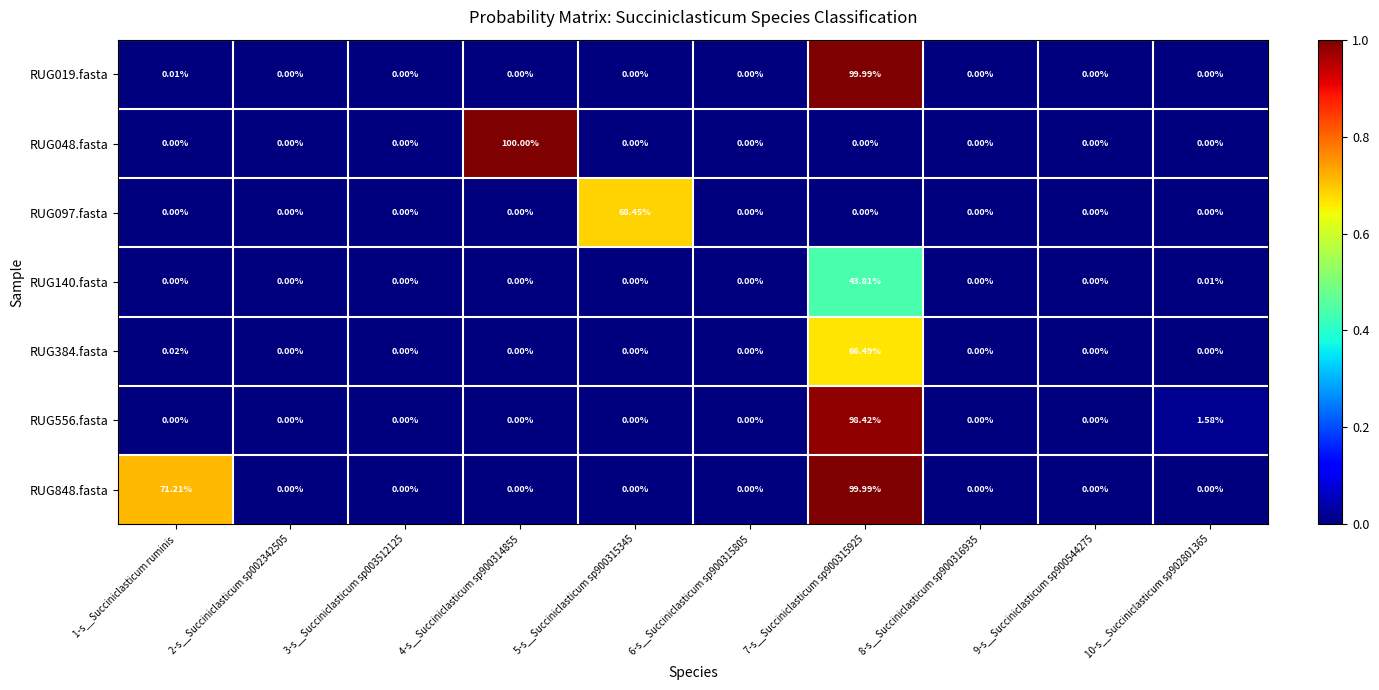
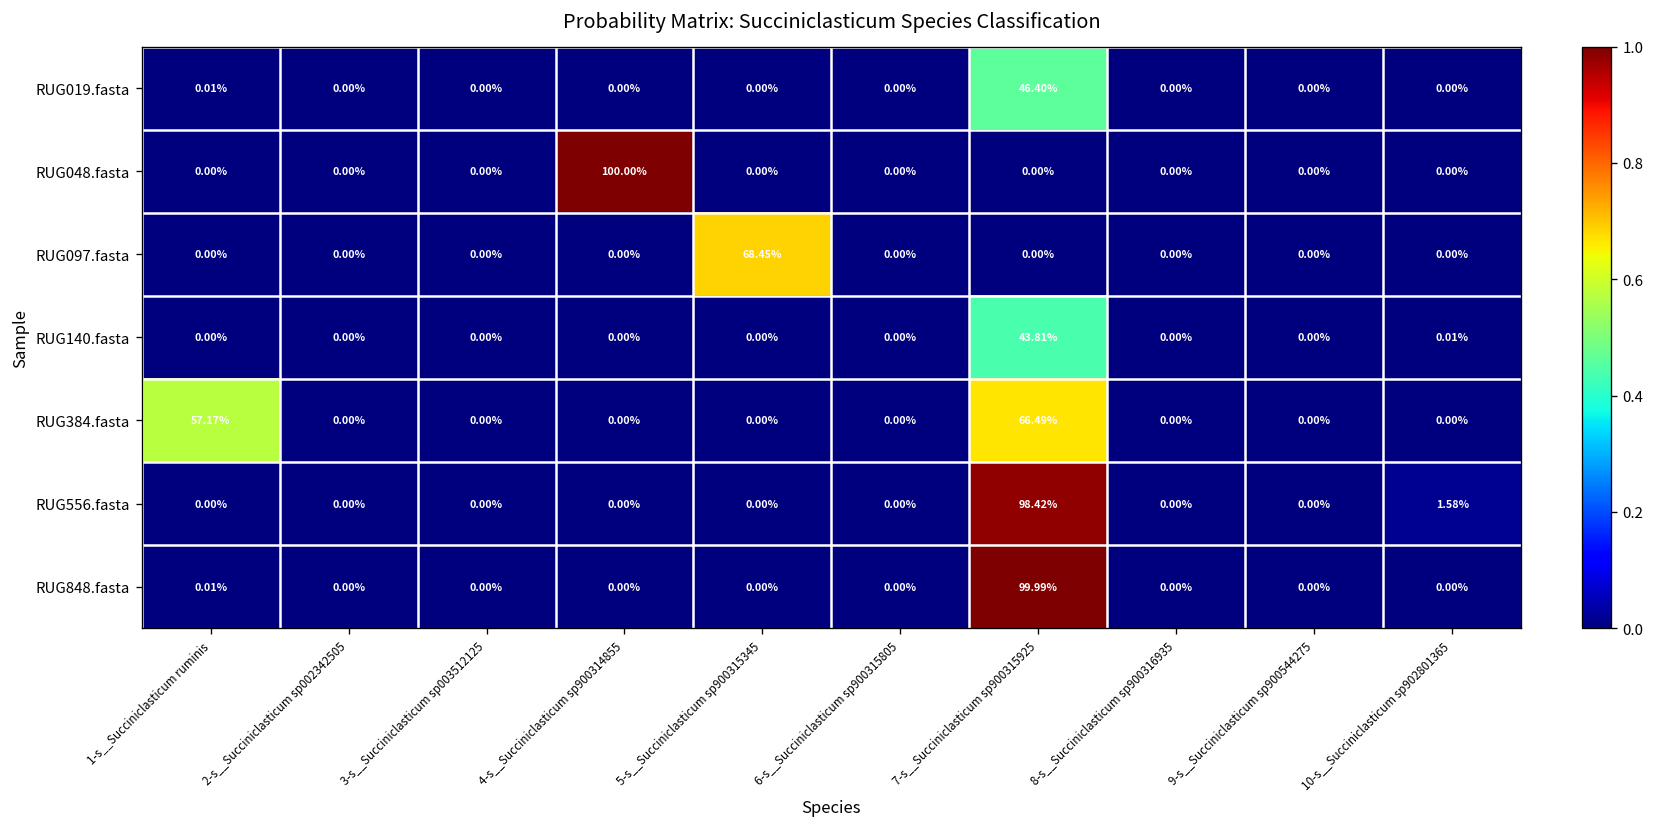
RUG019.fasta, 7-s__Succiniclasticum sp900315925: 99.99% -> 46.40%
RUG384.fasta, 1-s__Succiniclasticum ruminis: 0.02% -> 57.17%
RUG848.fasta, 1-s__Succiniclasticum ruminis: 71.21% -> 0.01%
